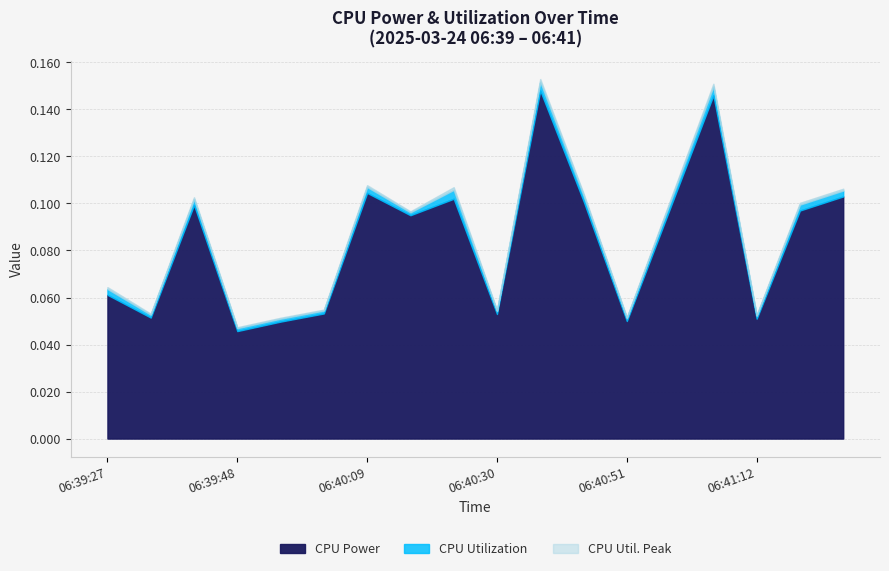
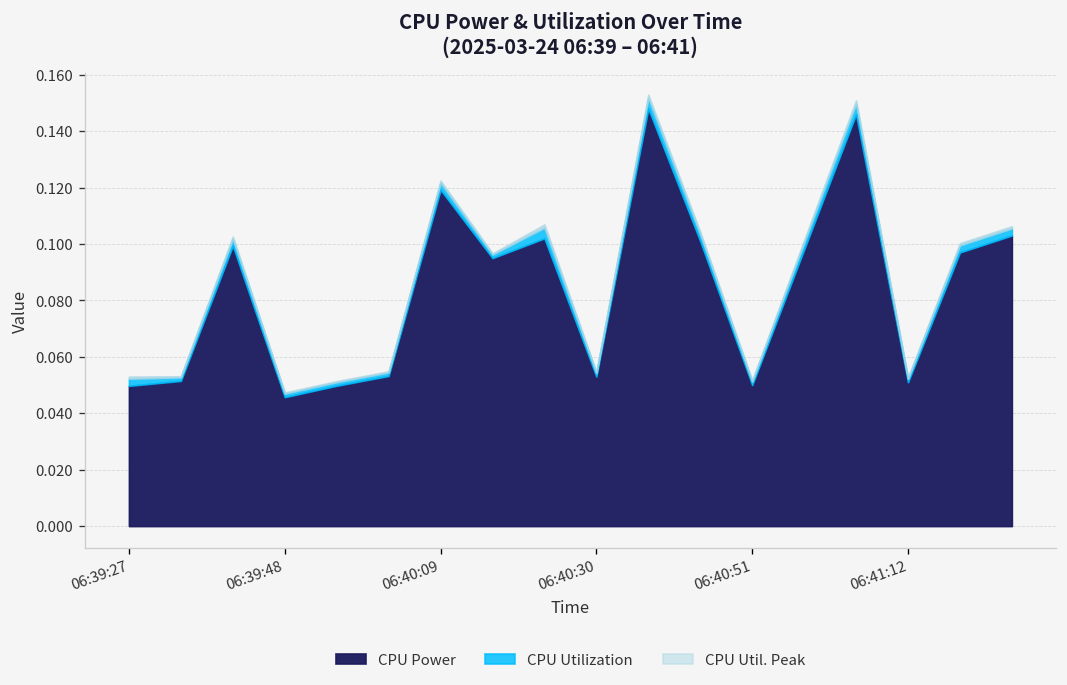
CPU Power, 06:39:27: 0.061 -> 0.050
CPU Power, 06:40:09: 0.104 -> 0.119
